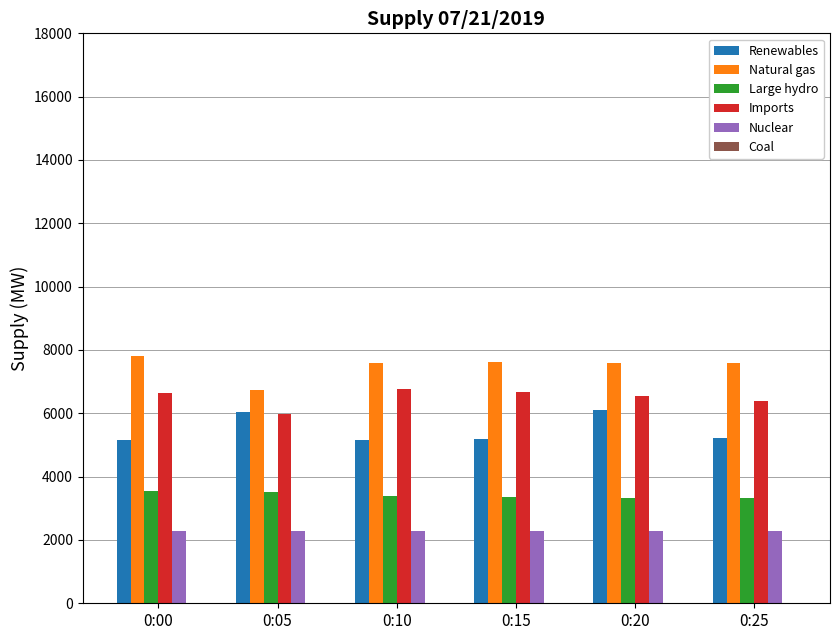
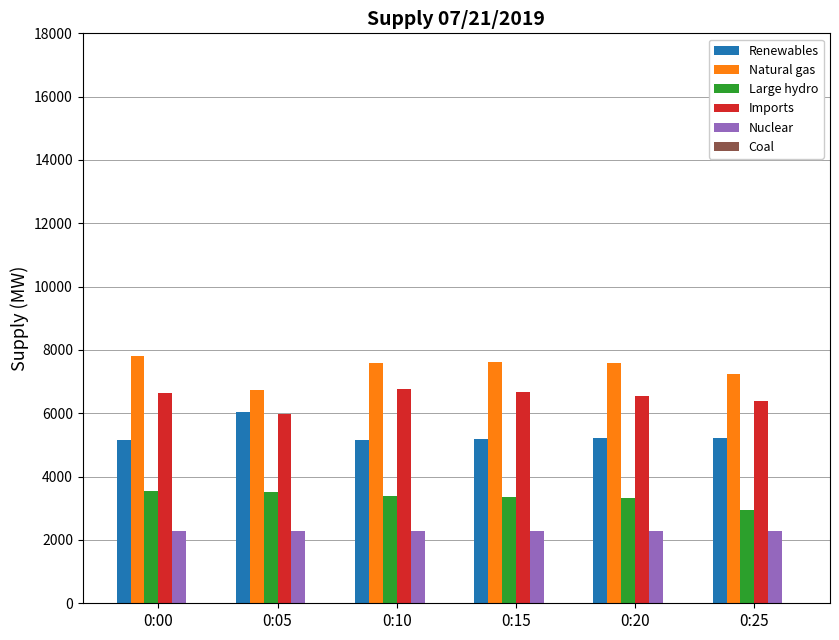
Renewables, 0:20: 6100 -> 5200
Natural gas, 0:25: 7600 -> 7200
Large hydro, 0:25: 3300 -> 2900
